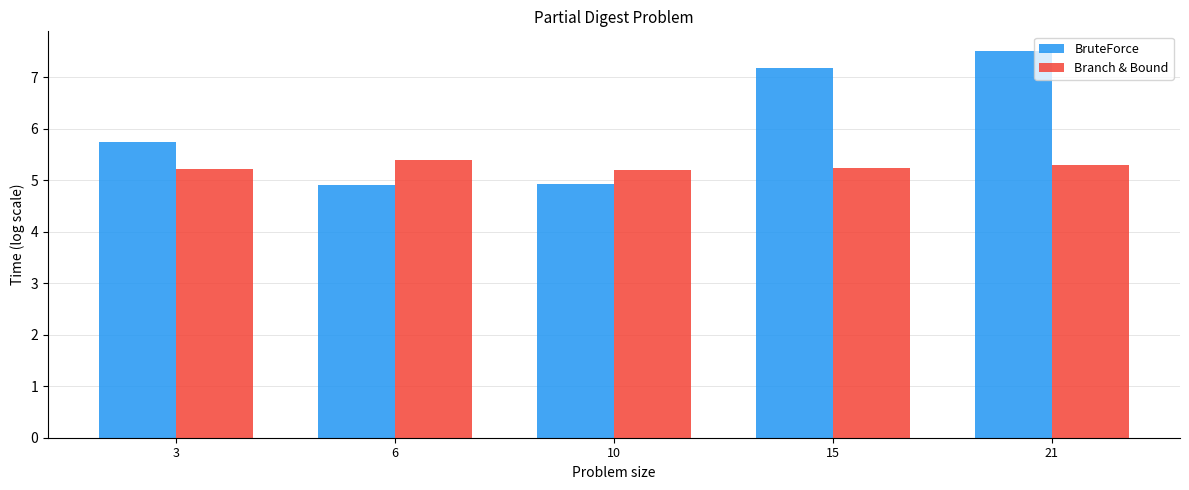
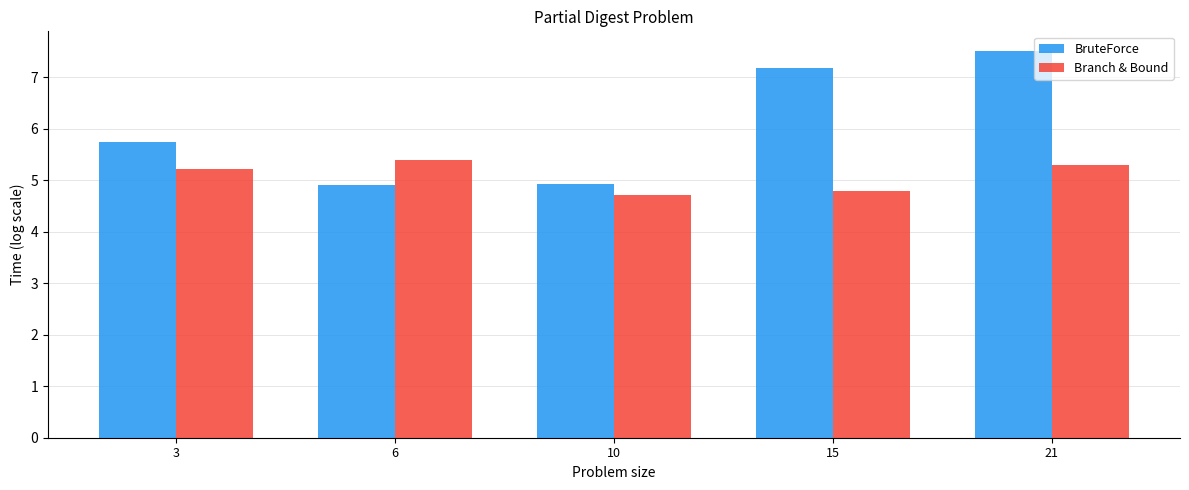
Branch & Bound, 10: 5.2 -> 4.7
Branch & Bound, 15: 5.2 -> 4.8
